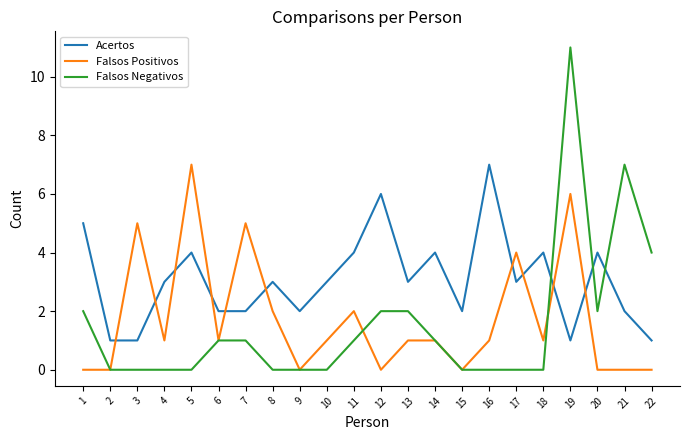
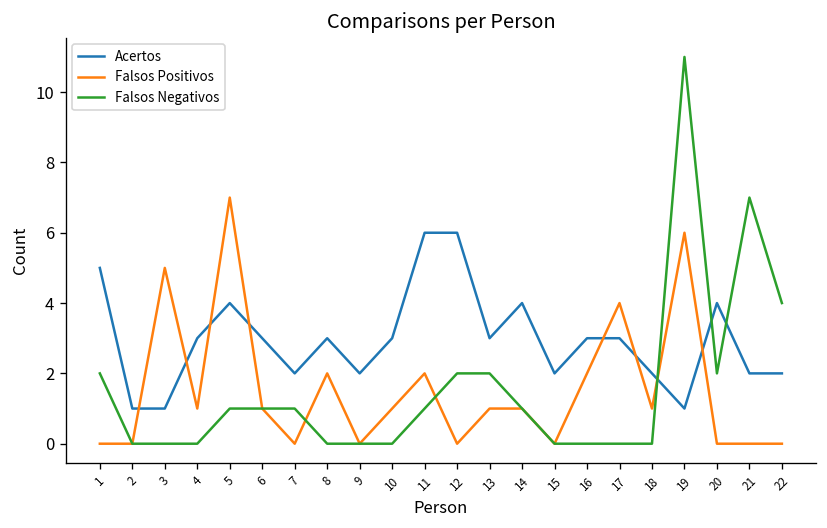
Falsos Negativos, 5: 0 -> 1
Acertos, 6: 2 -> 3
Falsos Positivos, 7: 5 -> 0
Acertos, 11: 4 -> 6
Acertos, 16: 7 -> 3
Falsos Positivos, 16: 1 -> 2
Acertos, 18: 4 -> 2
Acertos, 22: 1 -> 2
